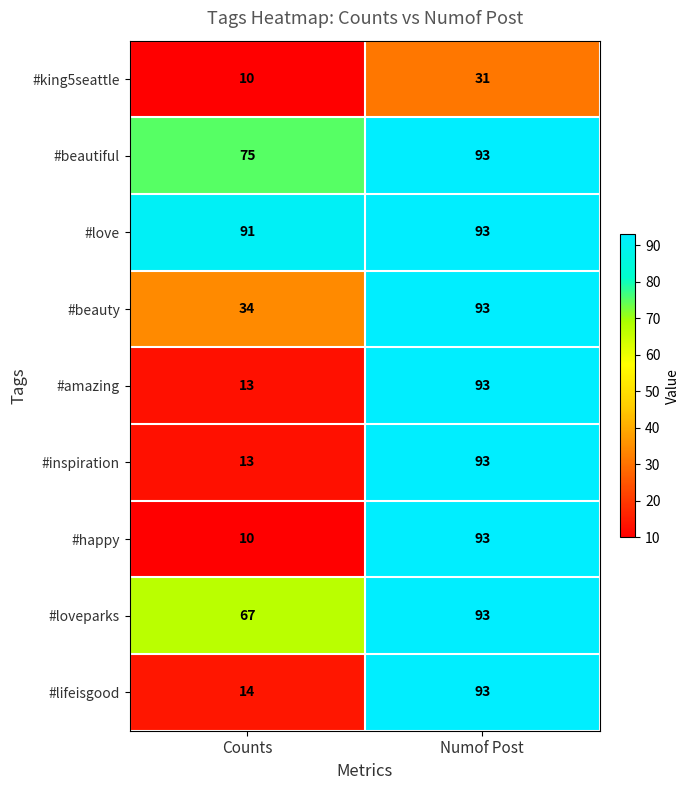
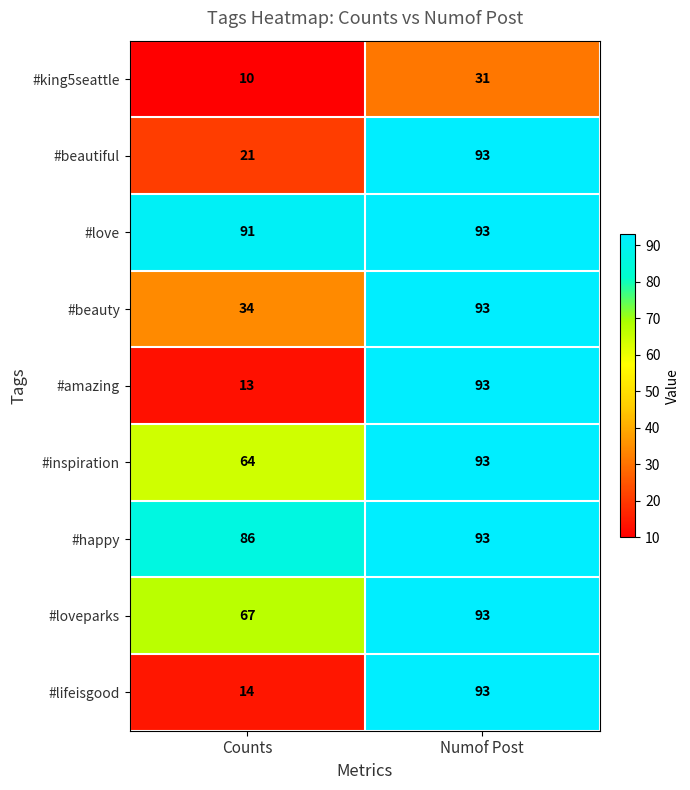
#beautiful, Counts: 75 -> 21
#inspiration, Counts: 13 -> 64
#happy, Counts: 10 -> 86
